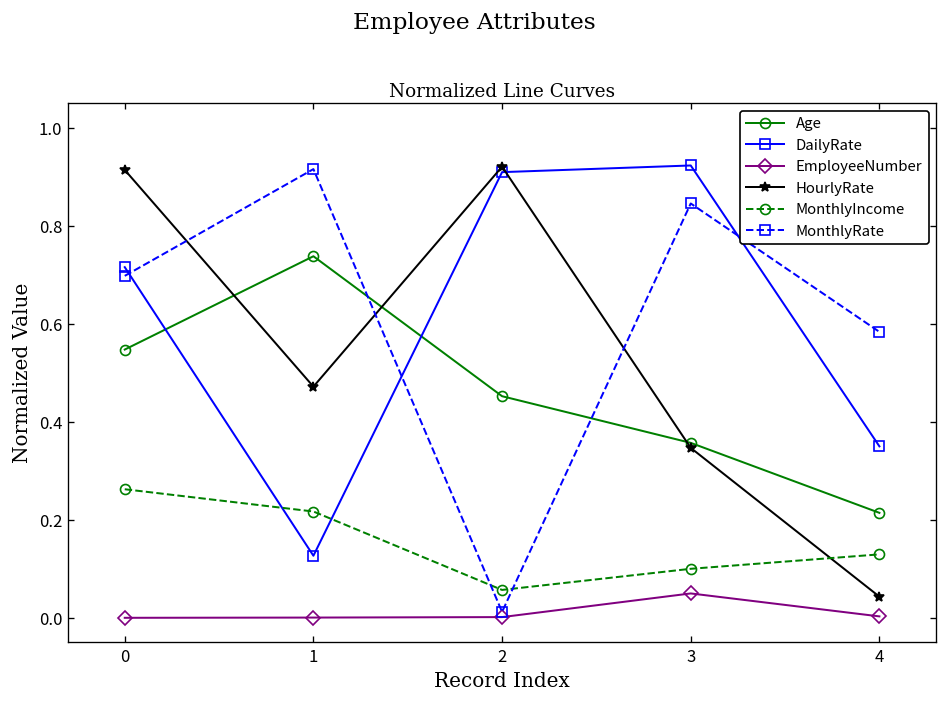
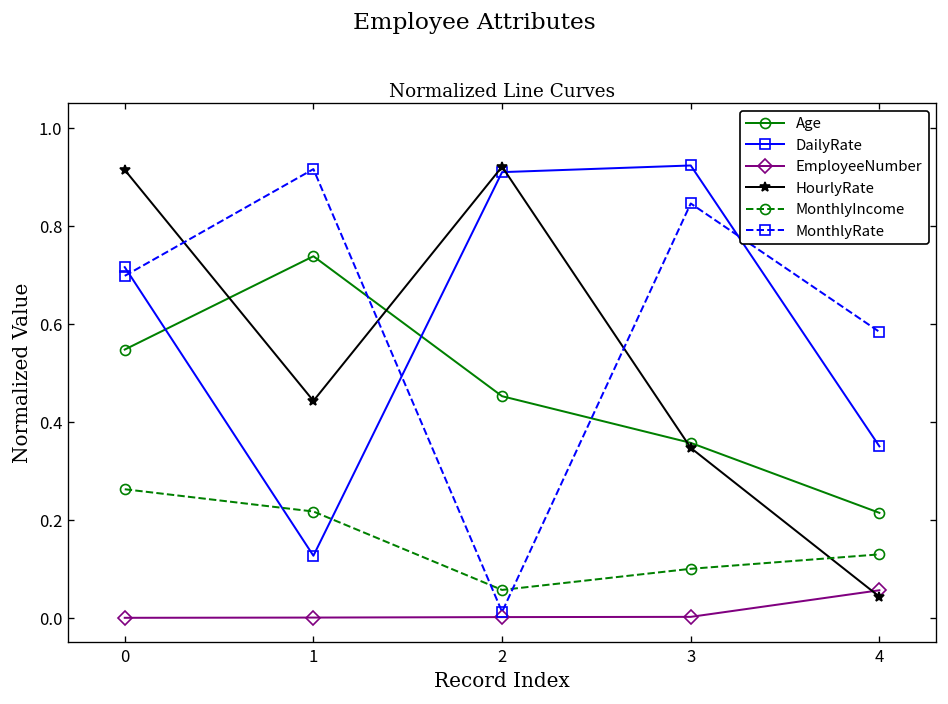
HourlyRate, 1: 0.47 -> 0.44
EmployeeNumber, 3: 0.05 -> 0.00
EmployeeNumber, 4: 0.00 -> 0.06
